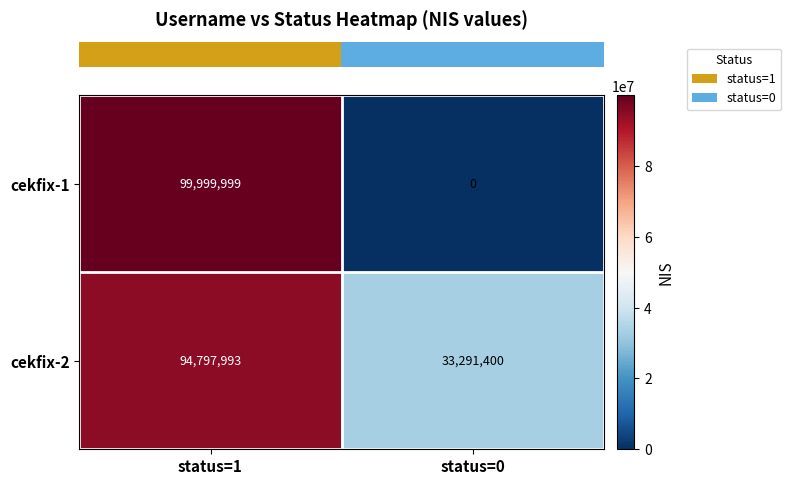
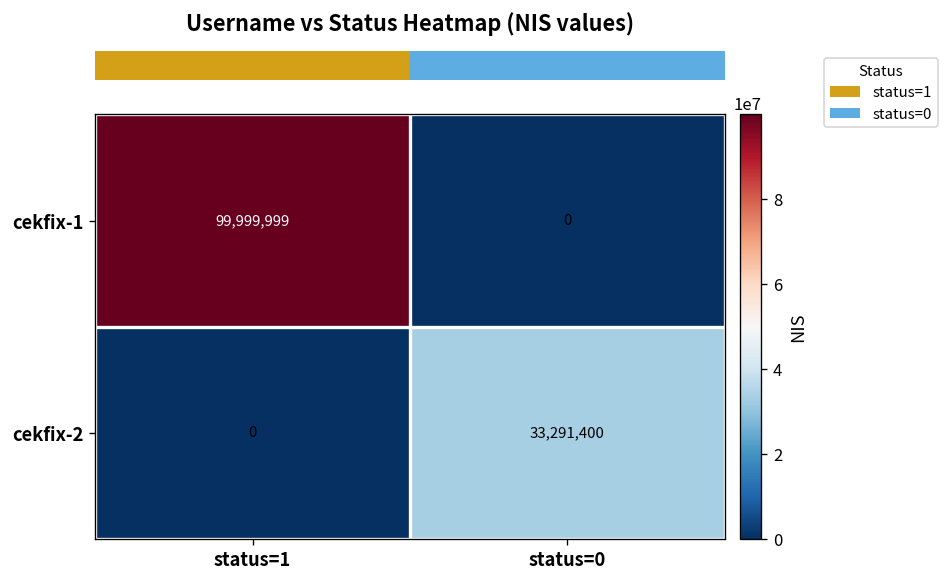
cekfix-2, status=1: 94,797,993 -> 0
